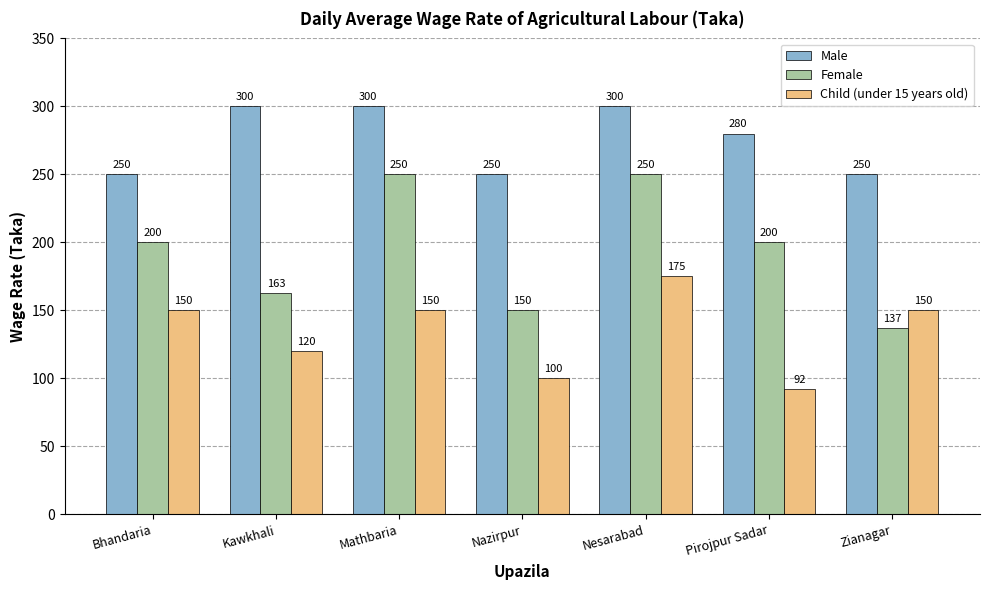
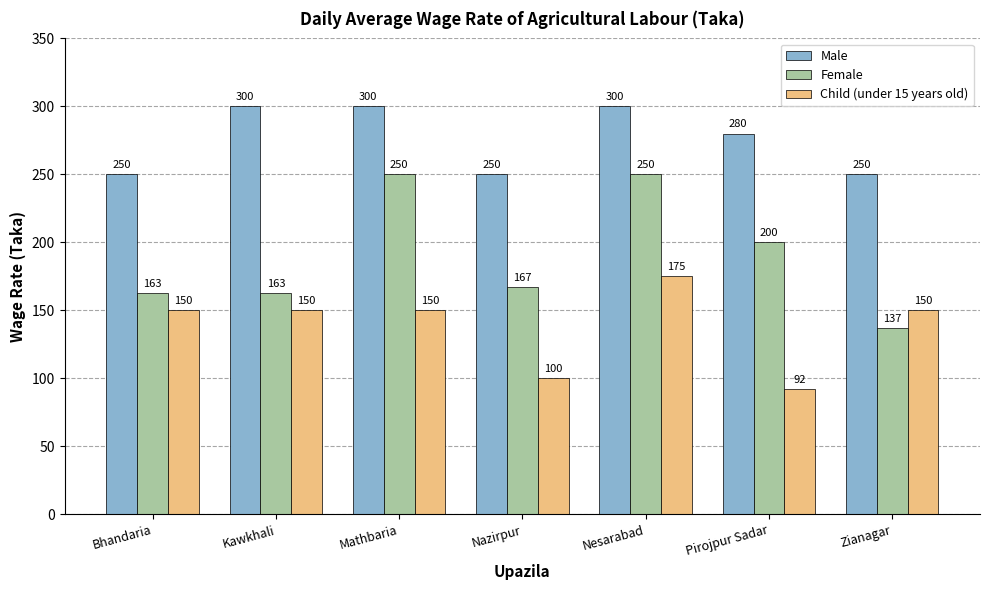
Female, Bhandaria: 200 -> 163
Child (under 15 years old), Kawkhali: 120 -> 150
Female, Nazirpur: 150 -> 167
